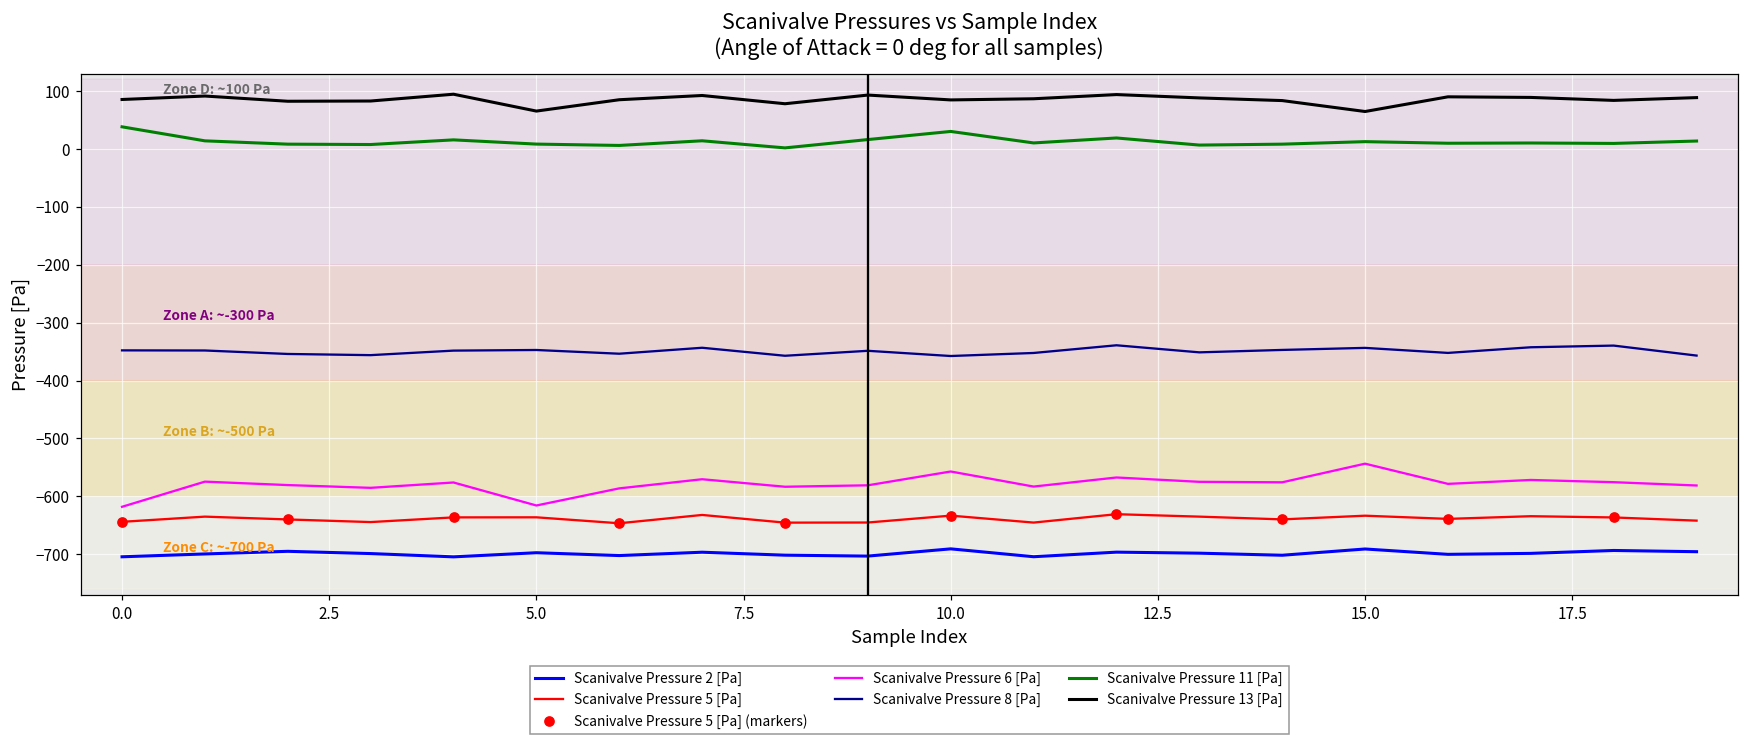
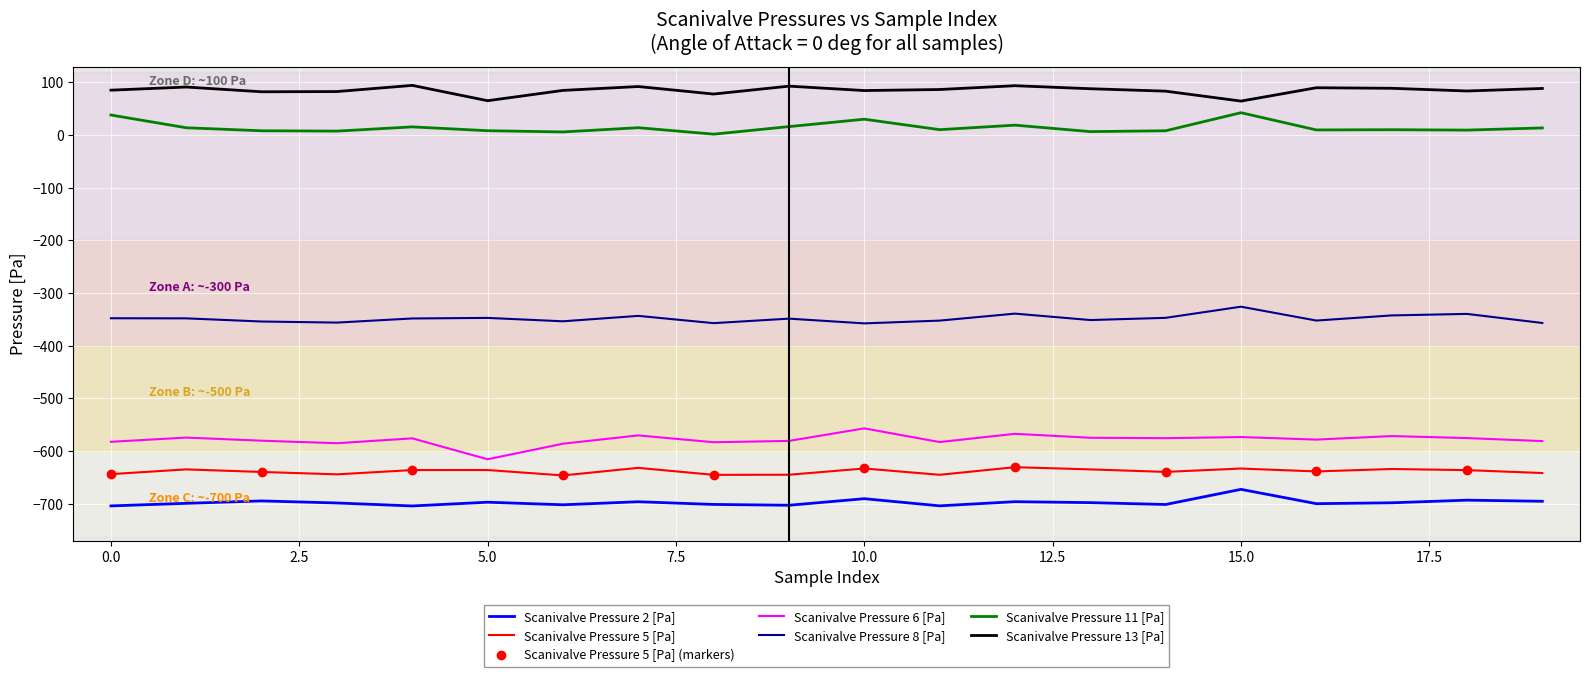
Scanivalve Pressure 6 [Pa], 0.0: -620 -> -580
Scanivalve Pressure 2 [Pa], 15.0: -690 -> -670
Scanivalve Pressure 6 [Pa], 15.0: -540 -> -570
Scanivalve Pressure 8 [Pa], 15.0: -340 -> -330
Scanivalve Pressure 11 [Pa], 15.0: 10 -> 40
